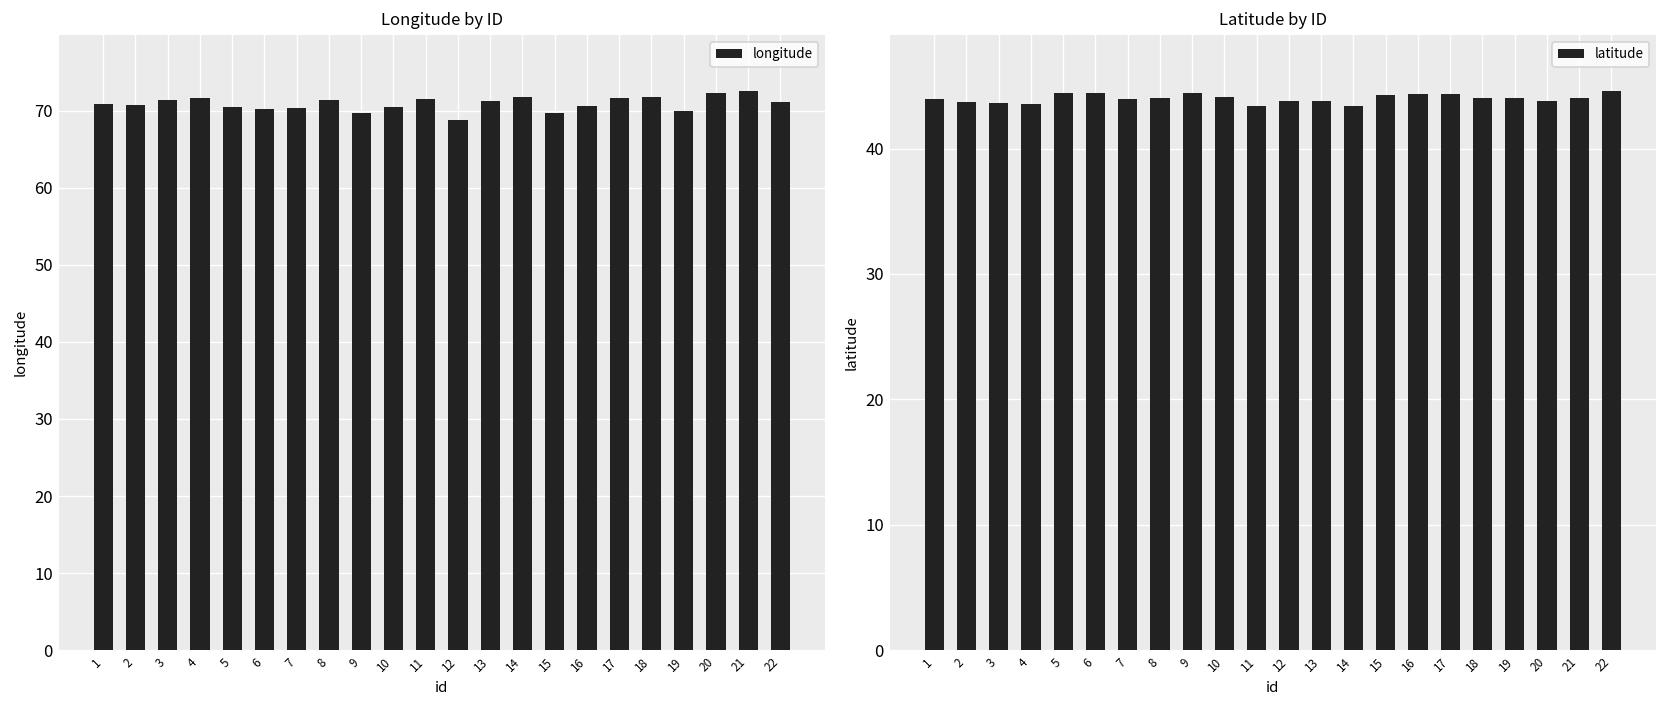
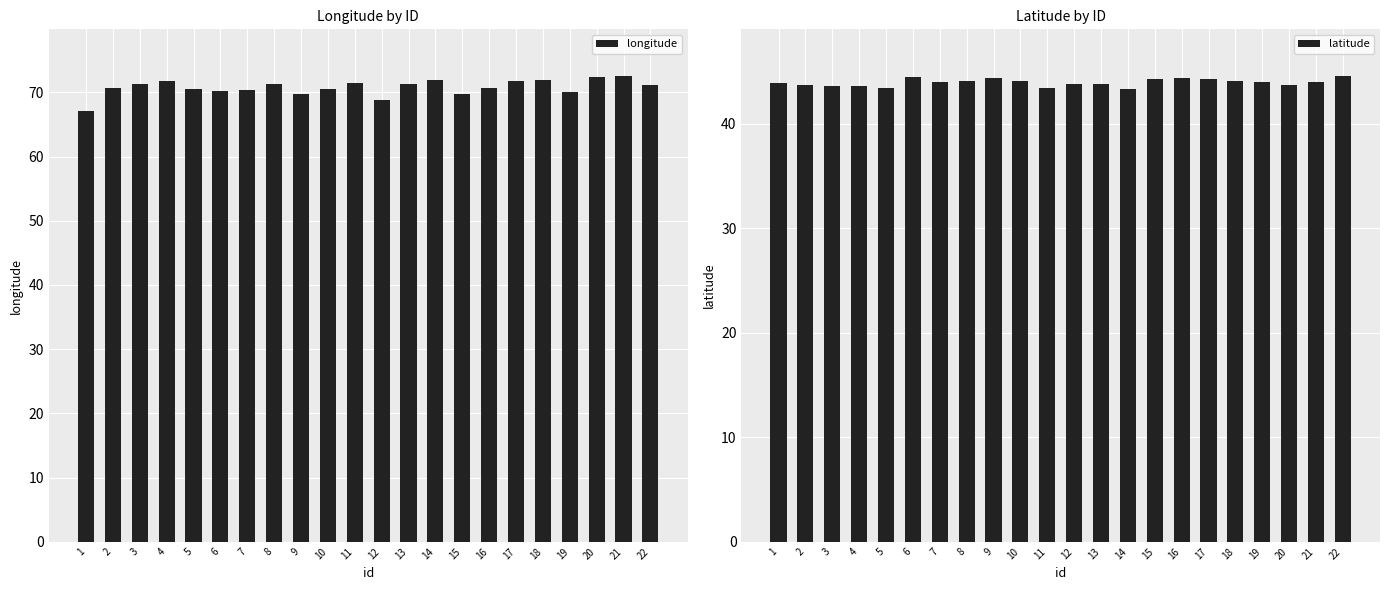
Longitude by ID, 1: 71 -> 67
Latitude by ID, 5: 44.4 -> 43.4
